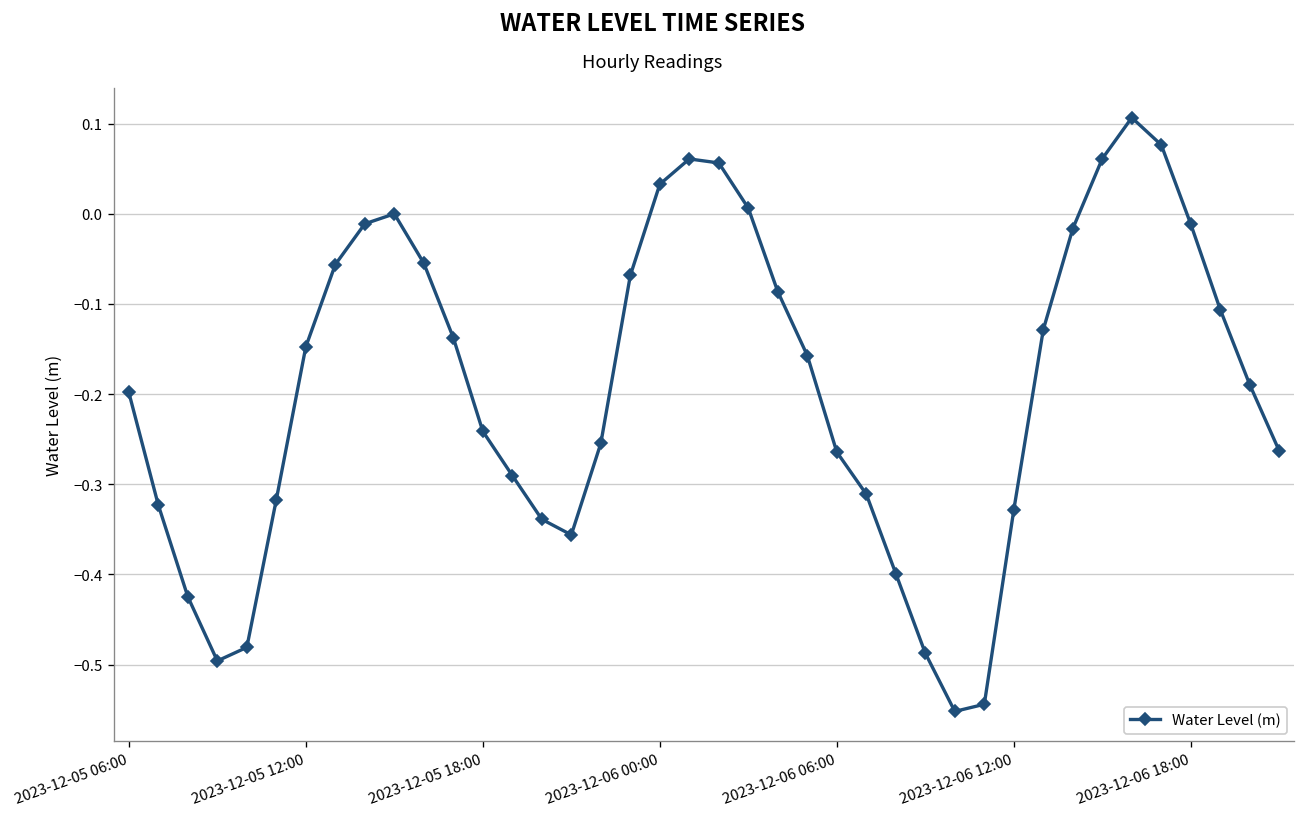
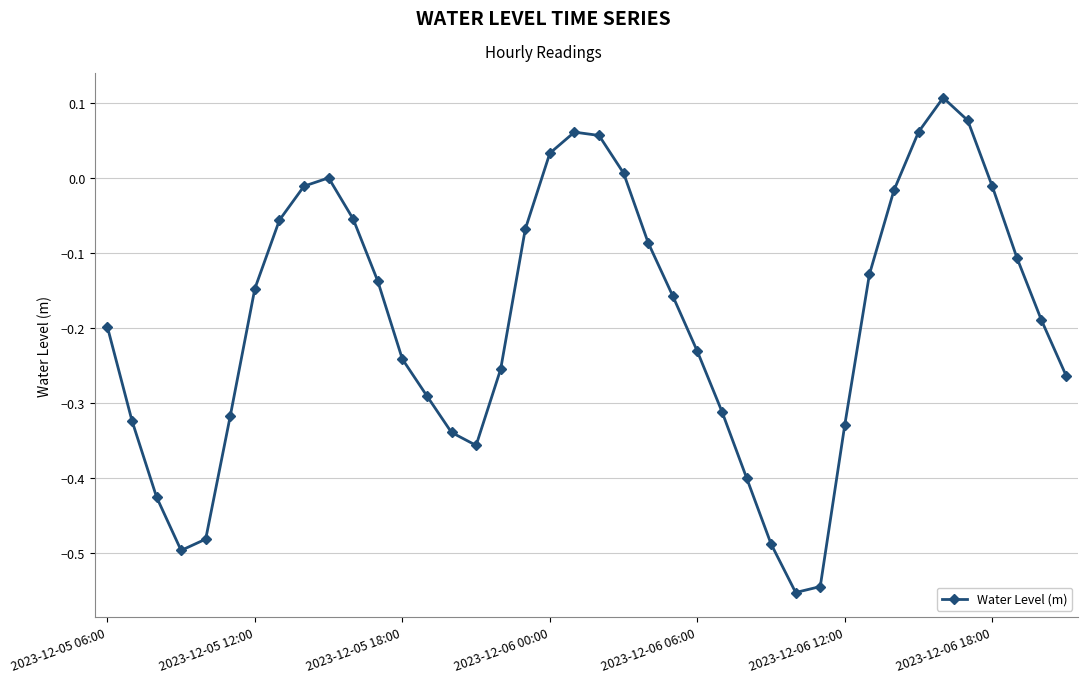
2023-12-06 06:00: -0.26 -> -0.23
